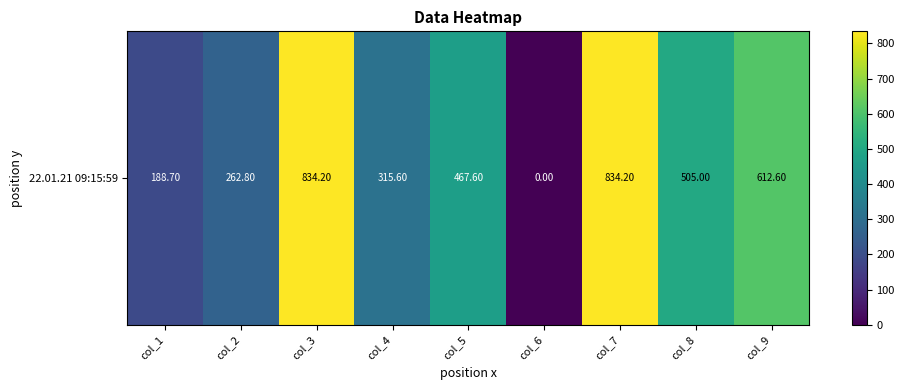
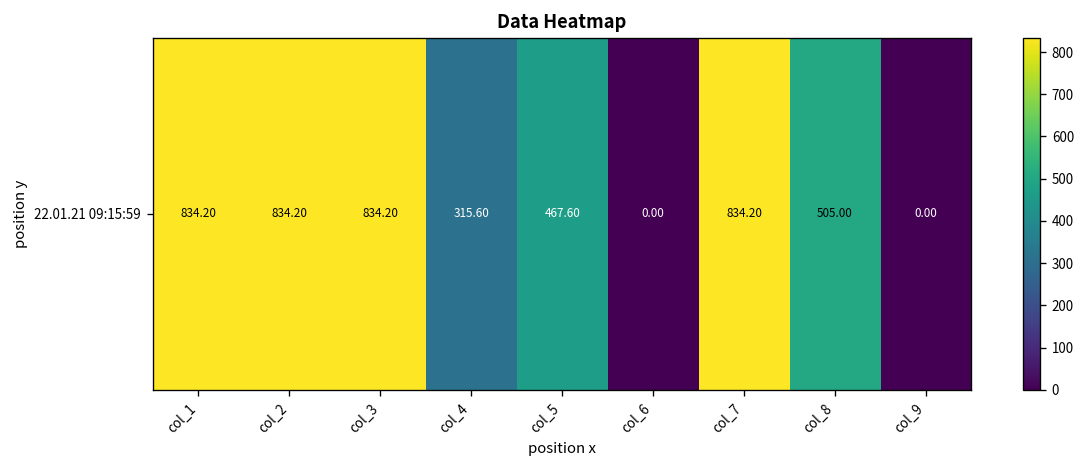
22.01.21 09:15:59, col_1: 188.70 -> 834.20
22.01.21 09:15:59, col_2: 262.80 -> 834.20
22.01.21 09:15:59, col_9: 612.60 -> 0.00
